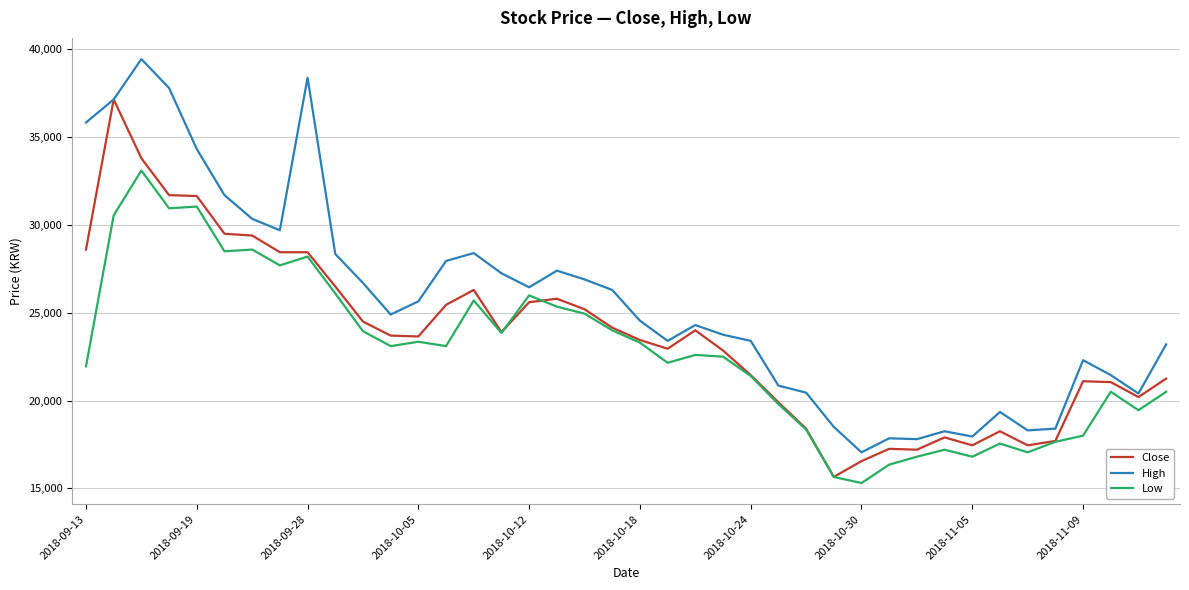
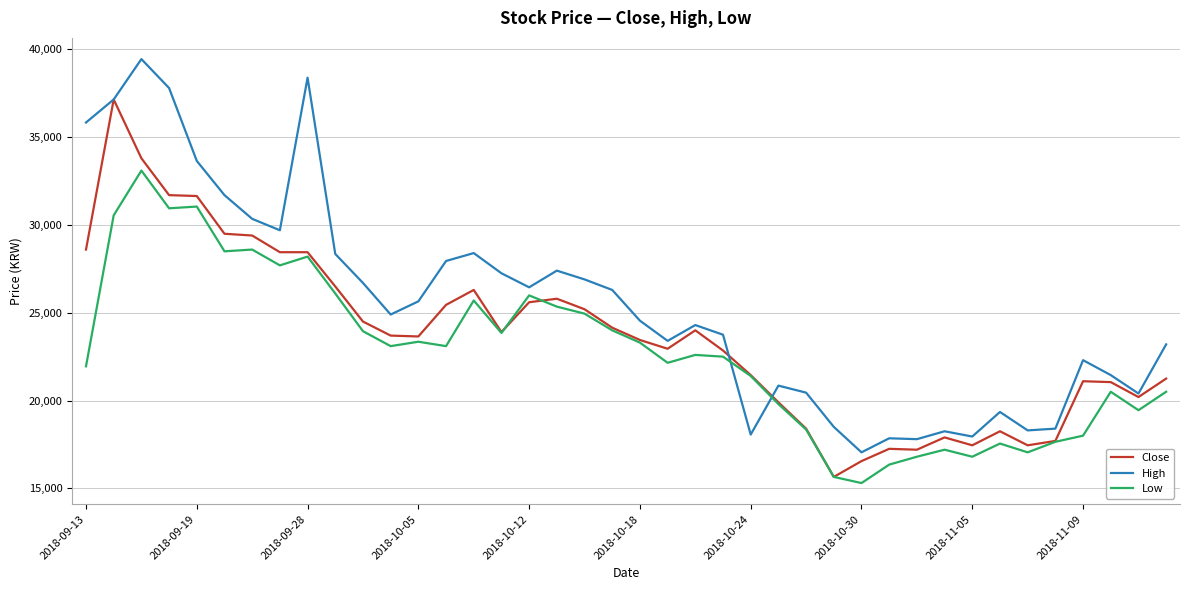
High, 2018-09-19: 34,300 -> 33,700
High, 2018-10-24: 23,400 -> 18,100
